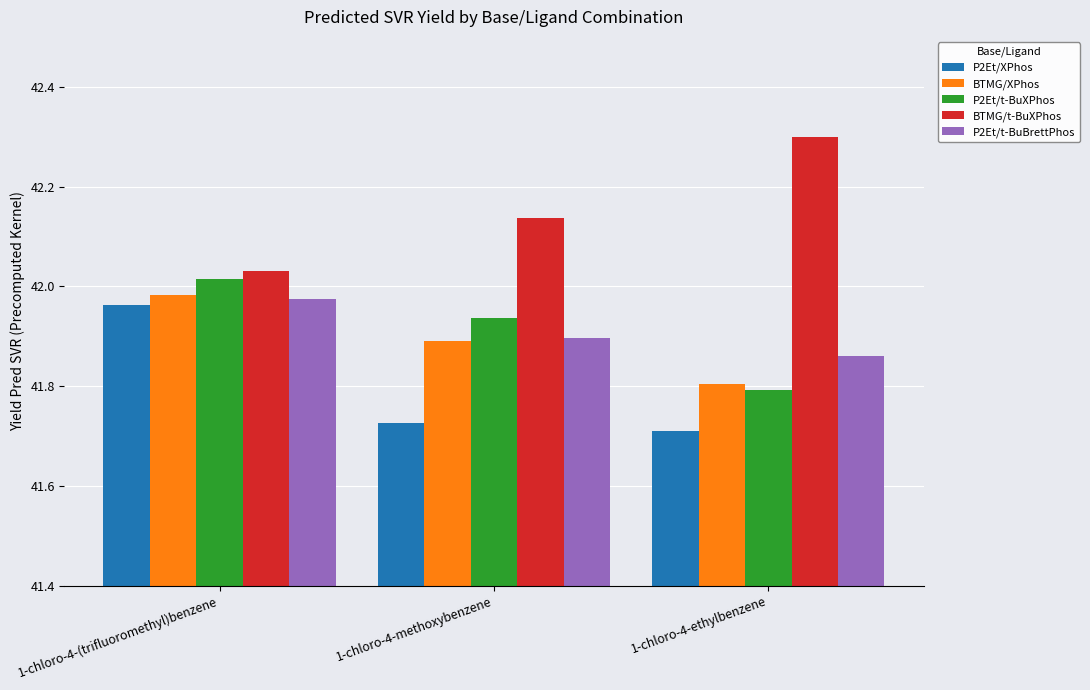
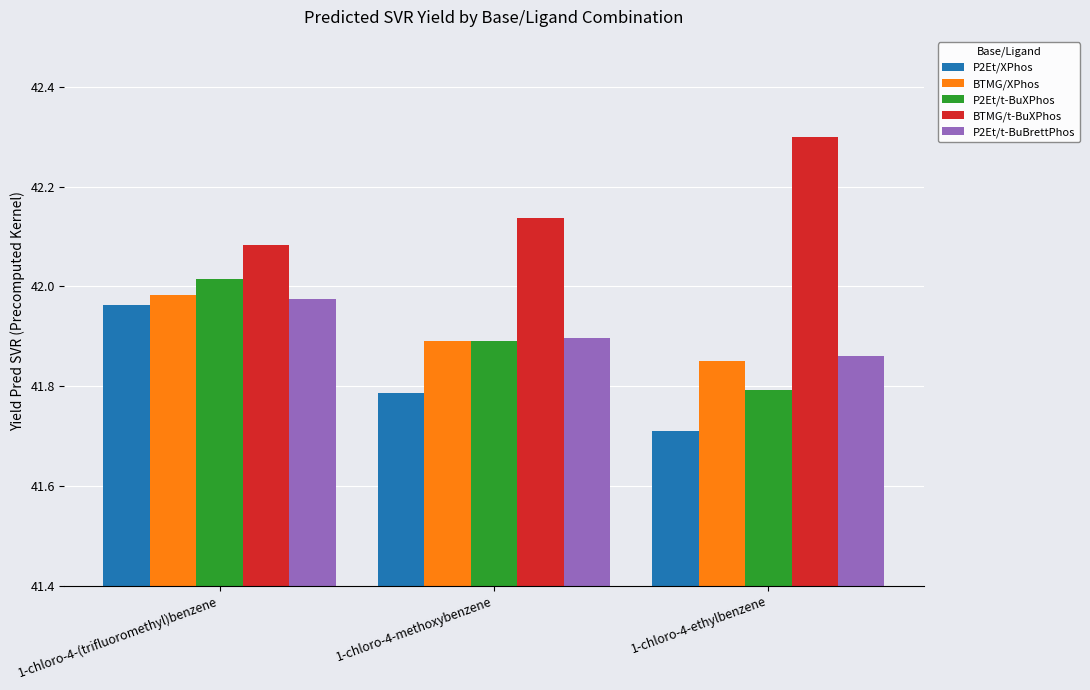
BTMG/t-BuXPhos, 1-chloro-4-(trifluoromethyl)benzene: 42.03 -> 42.08
P2Et/XPhos, 1-chloro-4-methoxybenzene: 41.73 -> 41.79
P2Et/t-BuXPhos, 1-chloro-4-methoxybenzene: 41.94 -> 41.89
BTMG/XPhos, 1-chloro-4-ethylbenzene: 41.80 -> 41.85
